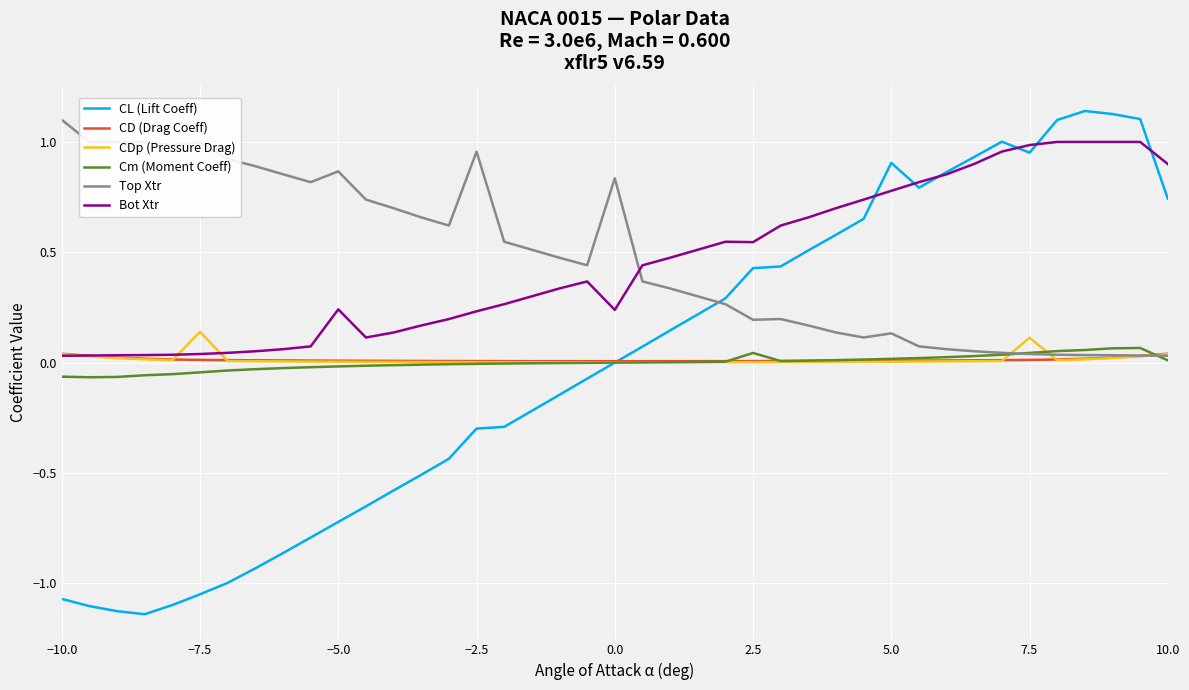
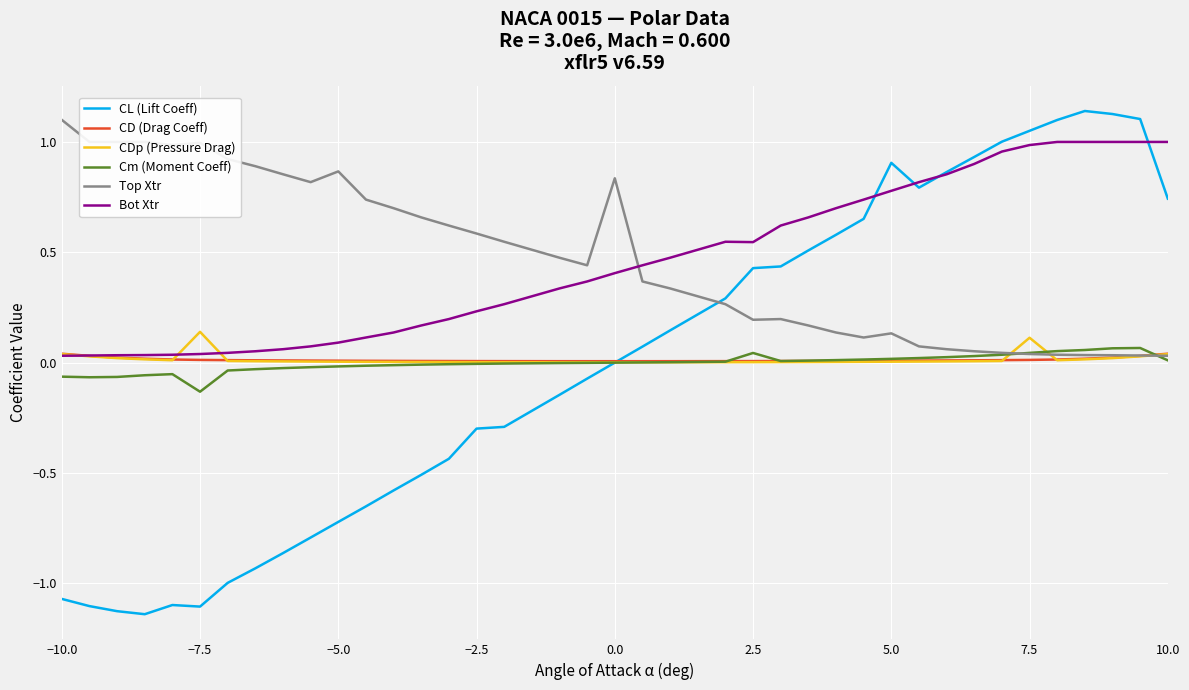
CL (Lift Coeff), −7.5: -1.05 -> -1.11
Cm (Moment Coeff), −7.5: -0.04 -> -0.13
Bot Xtr, −5.0: 0.24 -> 0.09
Top Xtr, −2.5: 0.96 -> 0.59
Bot Xtr, 0.0: 0.24 -> 0.41
CL (Lift Coeff), 7.5: 0.95 -> 1.05
Bot Xtr, 10.0: 0.9 -> 1.0
